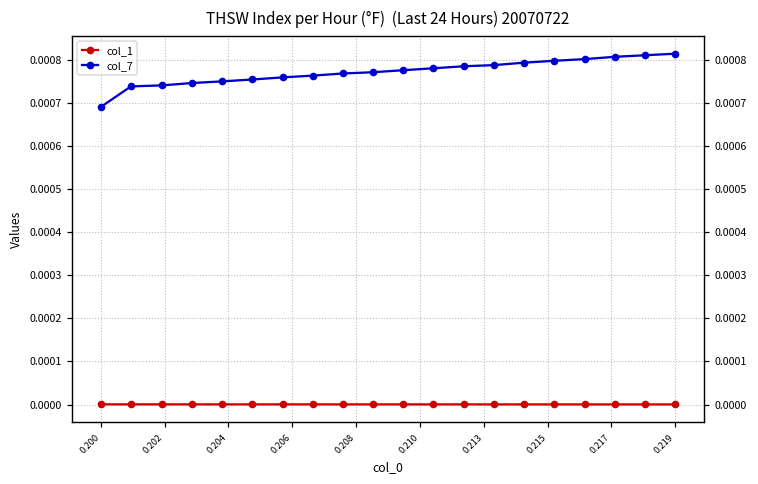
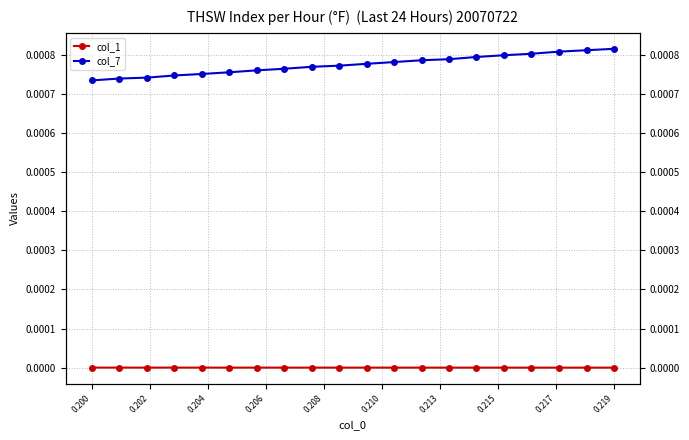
col_7, 0.200: 0.00069 -> 0.00073
